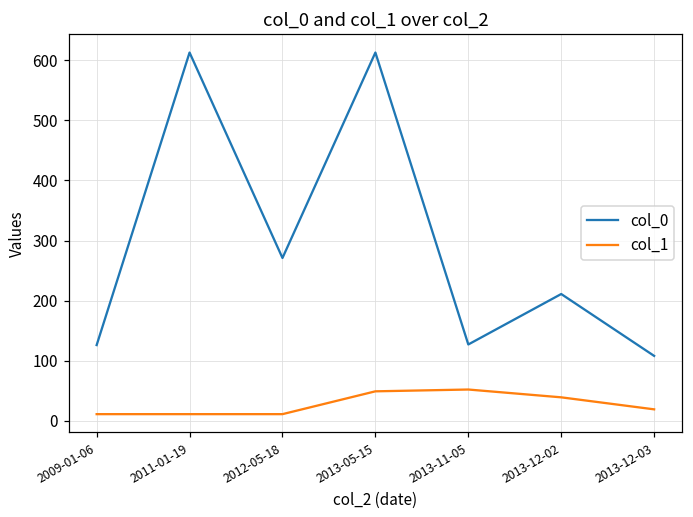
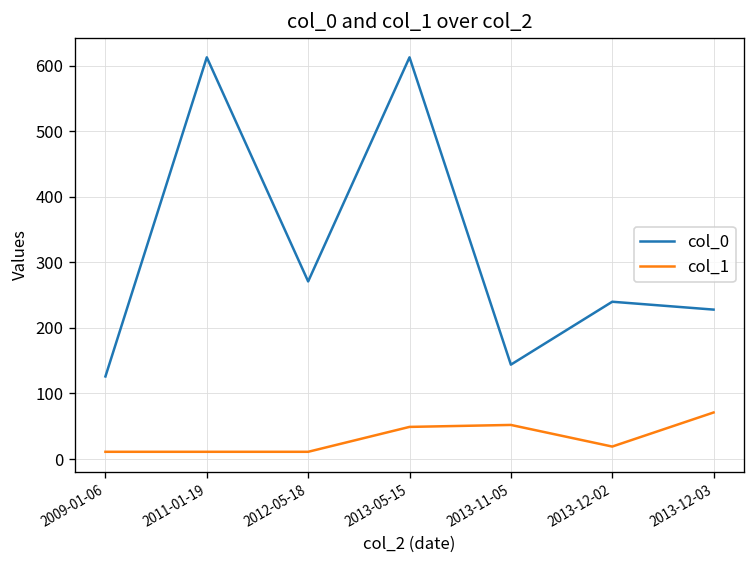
col_0, 2013-11-05: 130 -> 140
col_0, 2013-12-02: 210 -> 240
col_1, 2013-12-02: 40 -> 20
col_0, 2013-12-03: 110 -> 230
col_1, 2013-12-03: 20 -> 70
